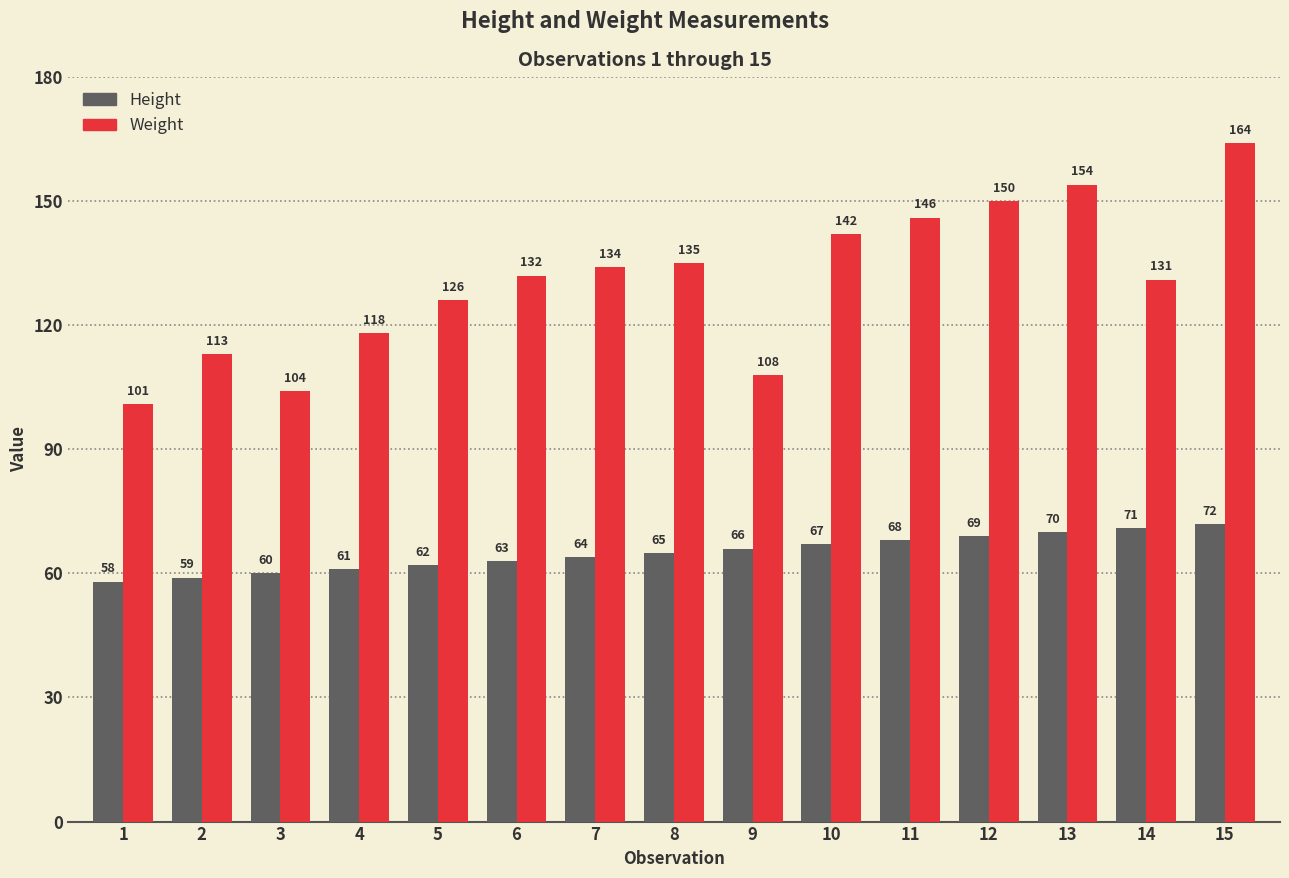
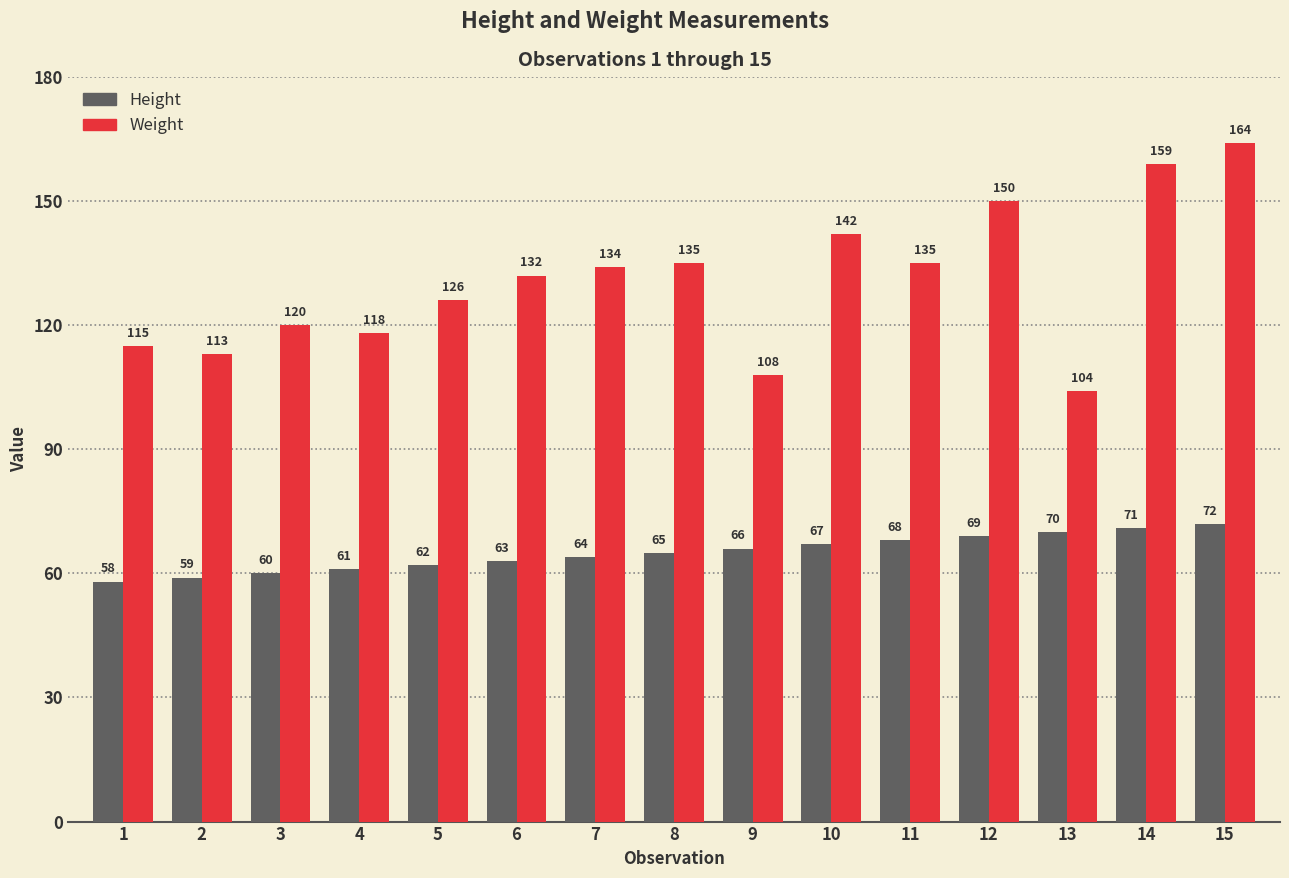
Weight, 1: 101 -> 115
Weight, 3: 104 -> 120
Weight, 11: 146 -> 135
Weight, 13: 154 -> 104
Weight, 14: 131 -> 159
